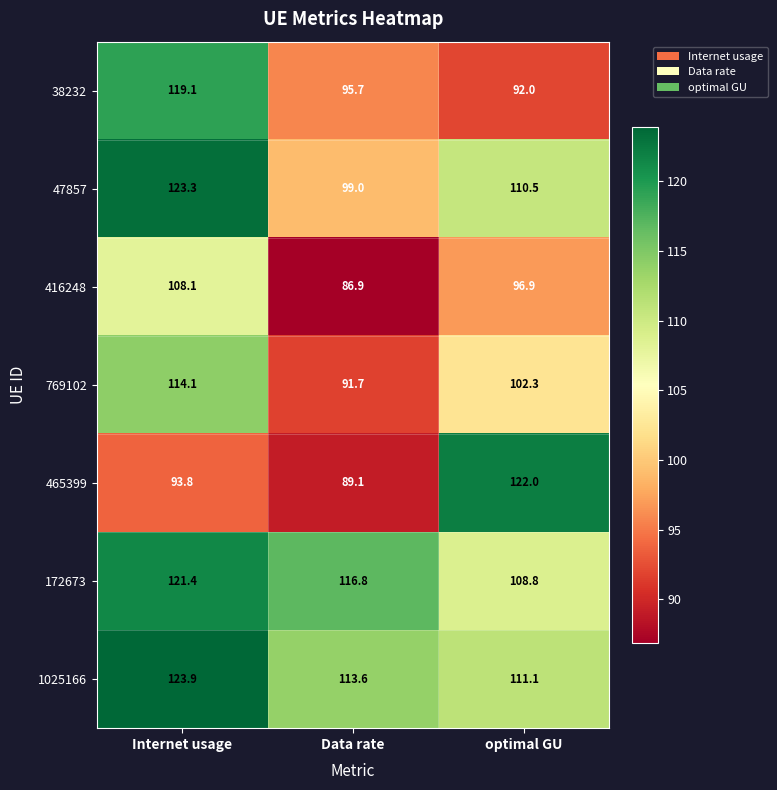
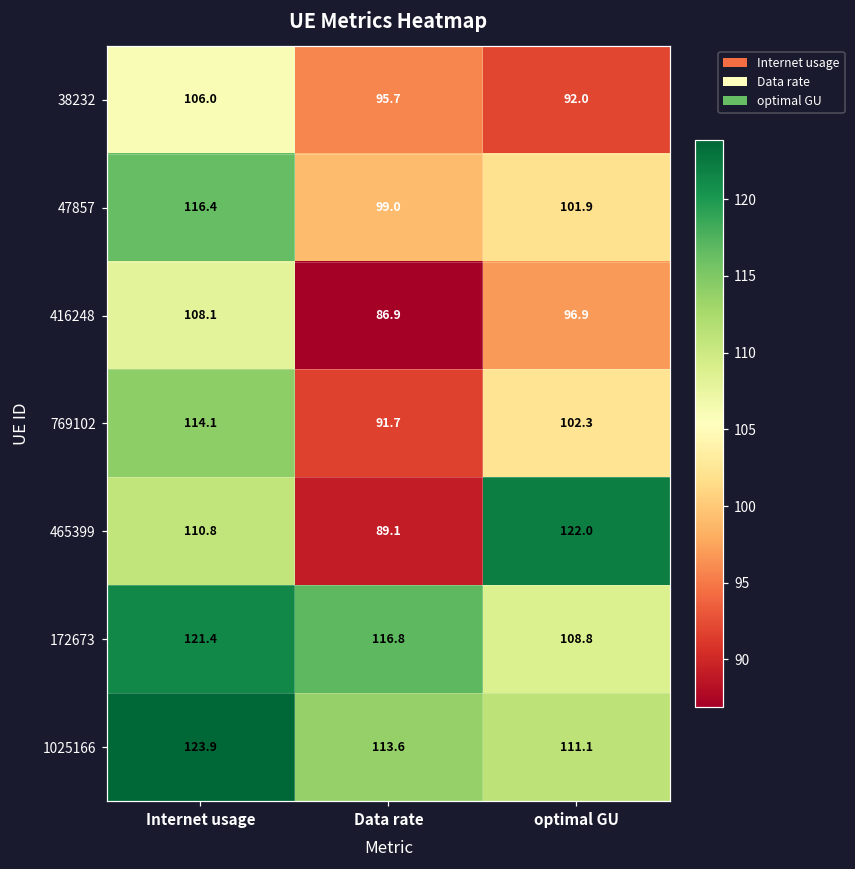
38232, Internet usage: 119.1 -> 106.0
47857, Internet usage: 123.3 -> 116.4
47857, optimal GU: 110.5 -> 101.9
465399, Internet usage: 93.8 -> 110.8
